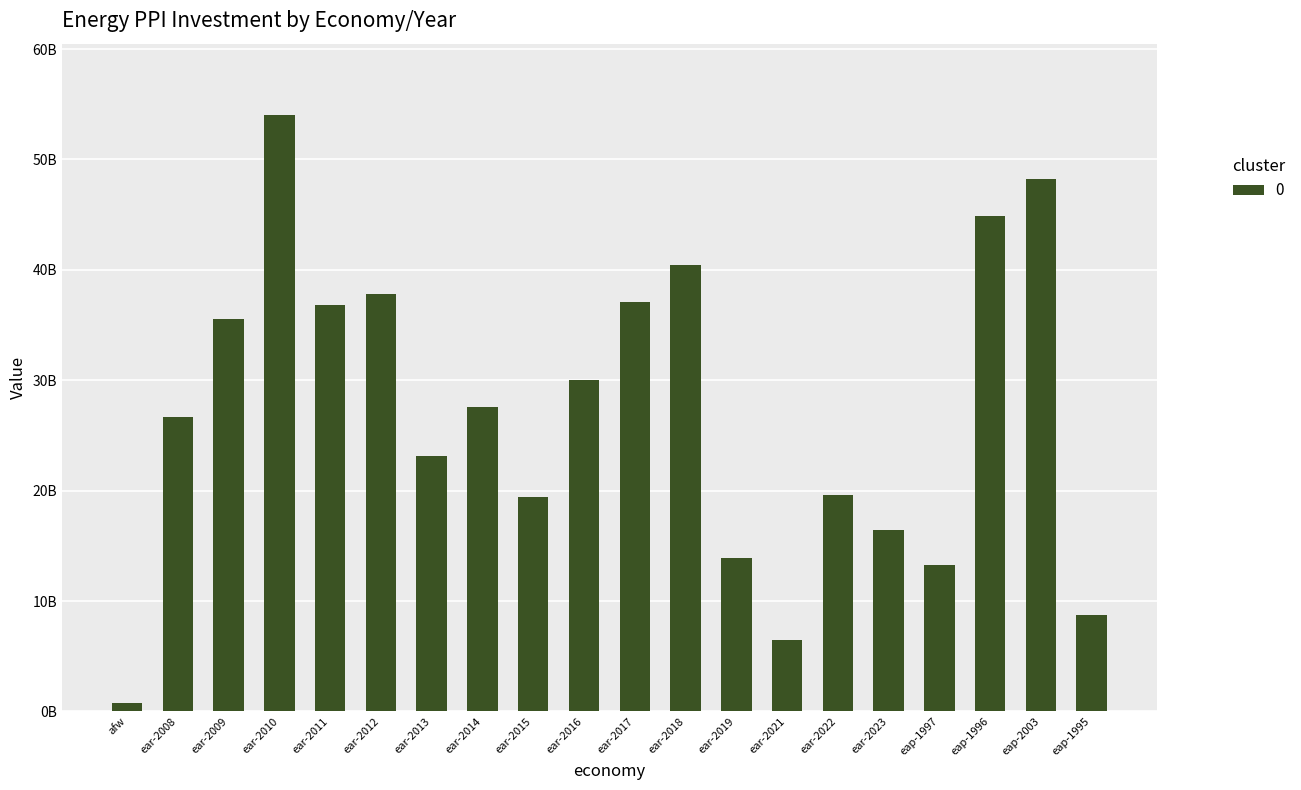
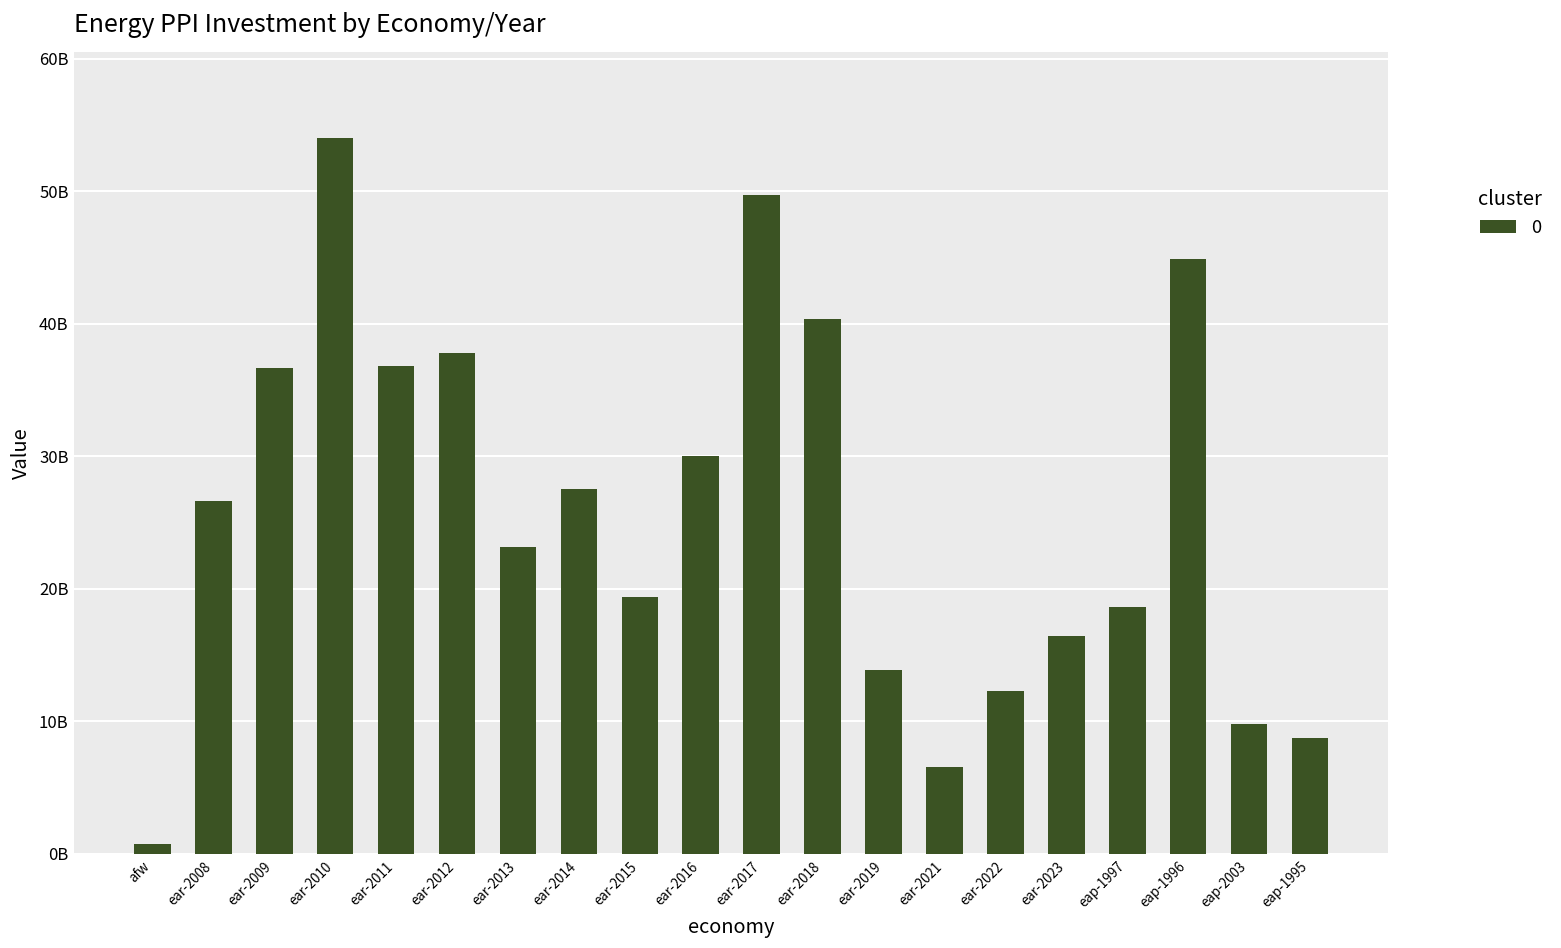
ear-2009: 35600000000 -> 36600000000
ear-2017: 37100000000 -> 49700000000
ear-2022: 19600000000 -> 12300000000
eap-1997: 13300000000 -> 18600000000
eap-2003: 48300000000 -> 9800000000
